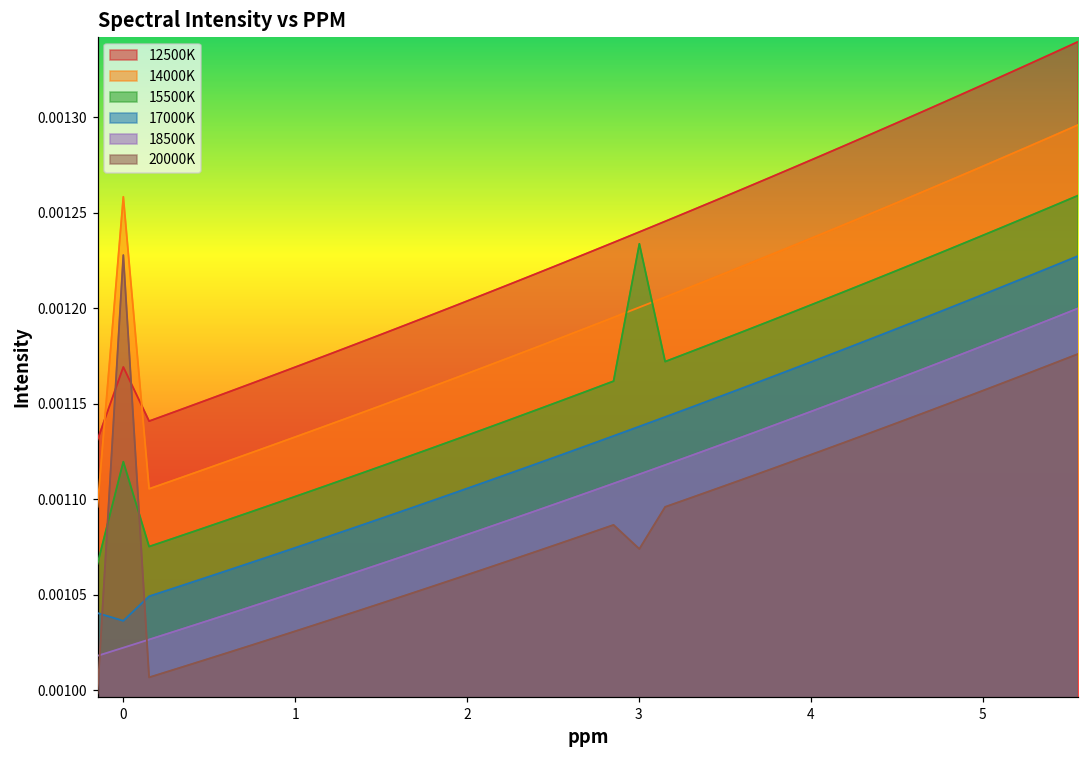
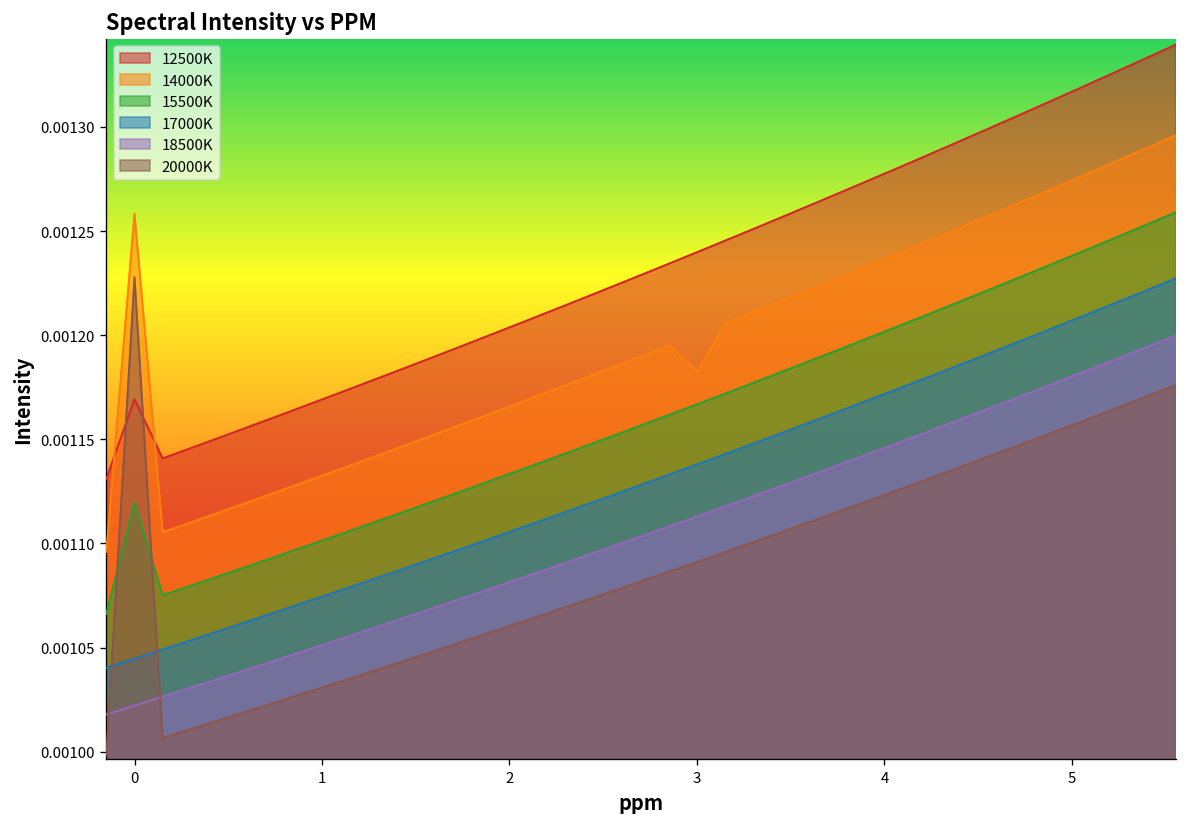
17000K, 0: 0.001036 -> 0.001045
14000K, 3: 0.001200 -> 0.001183
15500K, 3: 0.001234 -> 0.001167
20000K, 3: 0.001074 -> 0.001091
